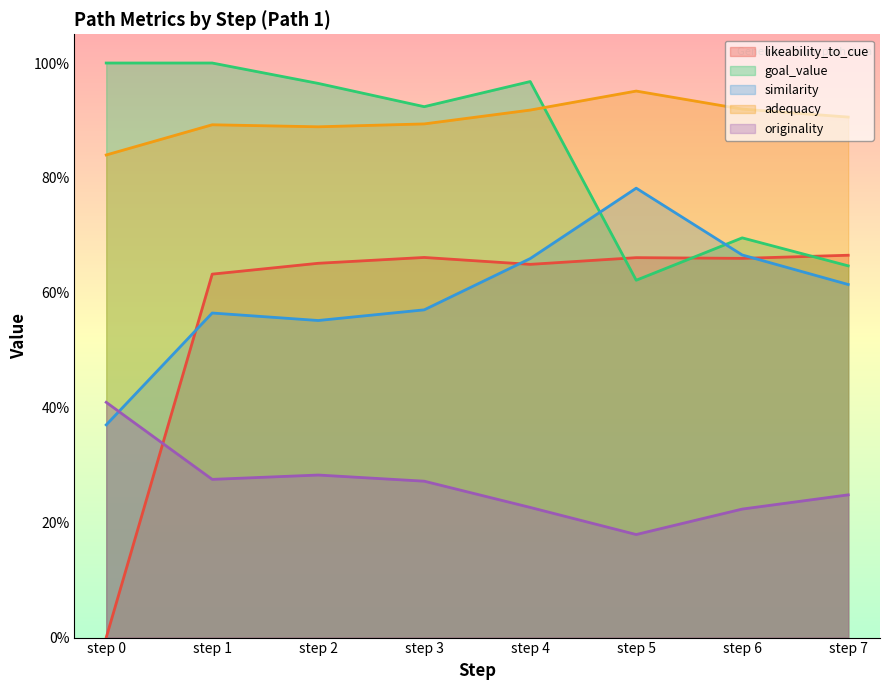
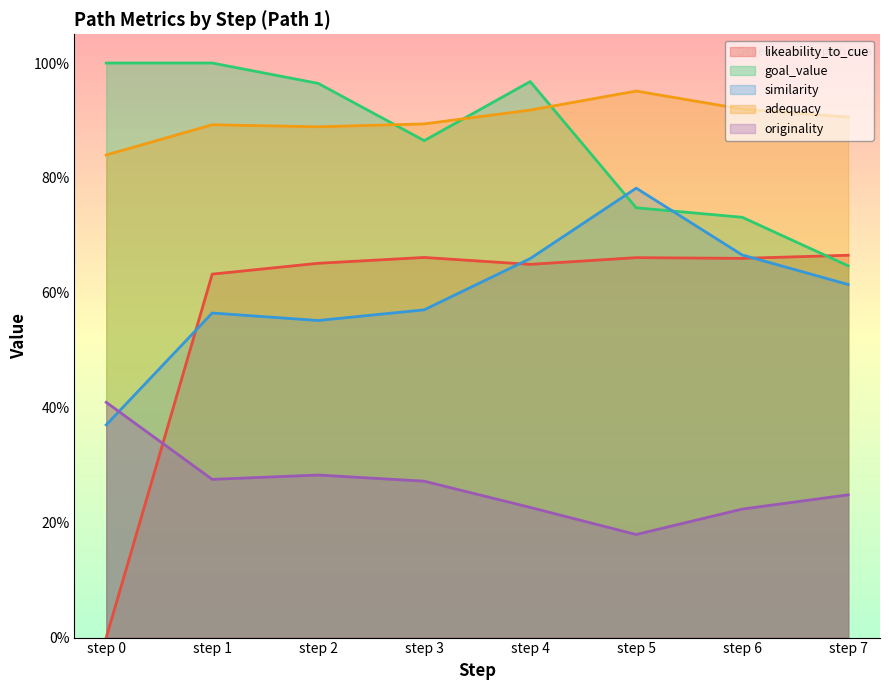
goal_value, step 3: 92% -> 86%
goal_value, step 5: 62% -> 75%
goal_value, step 6: 70% -> 73%
